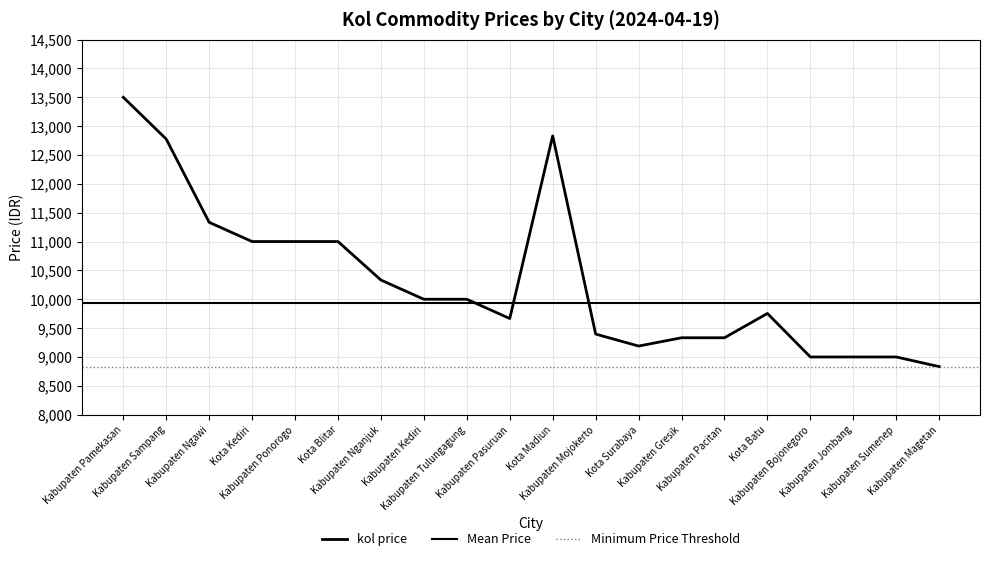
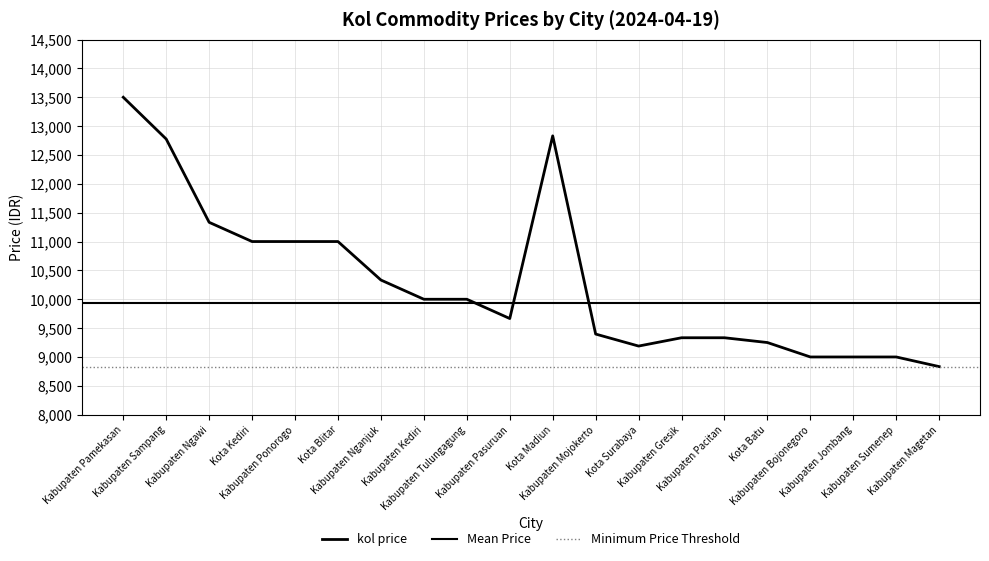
Kota Batu: 9,800 -> 9,300
